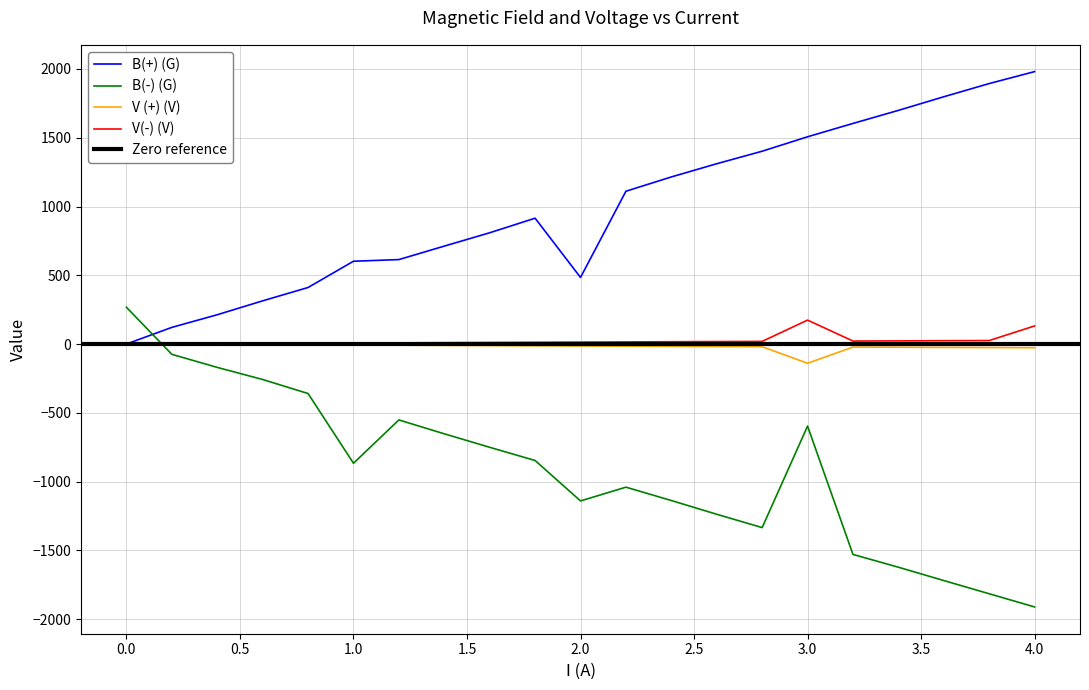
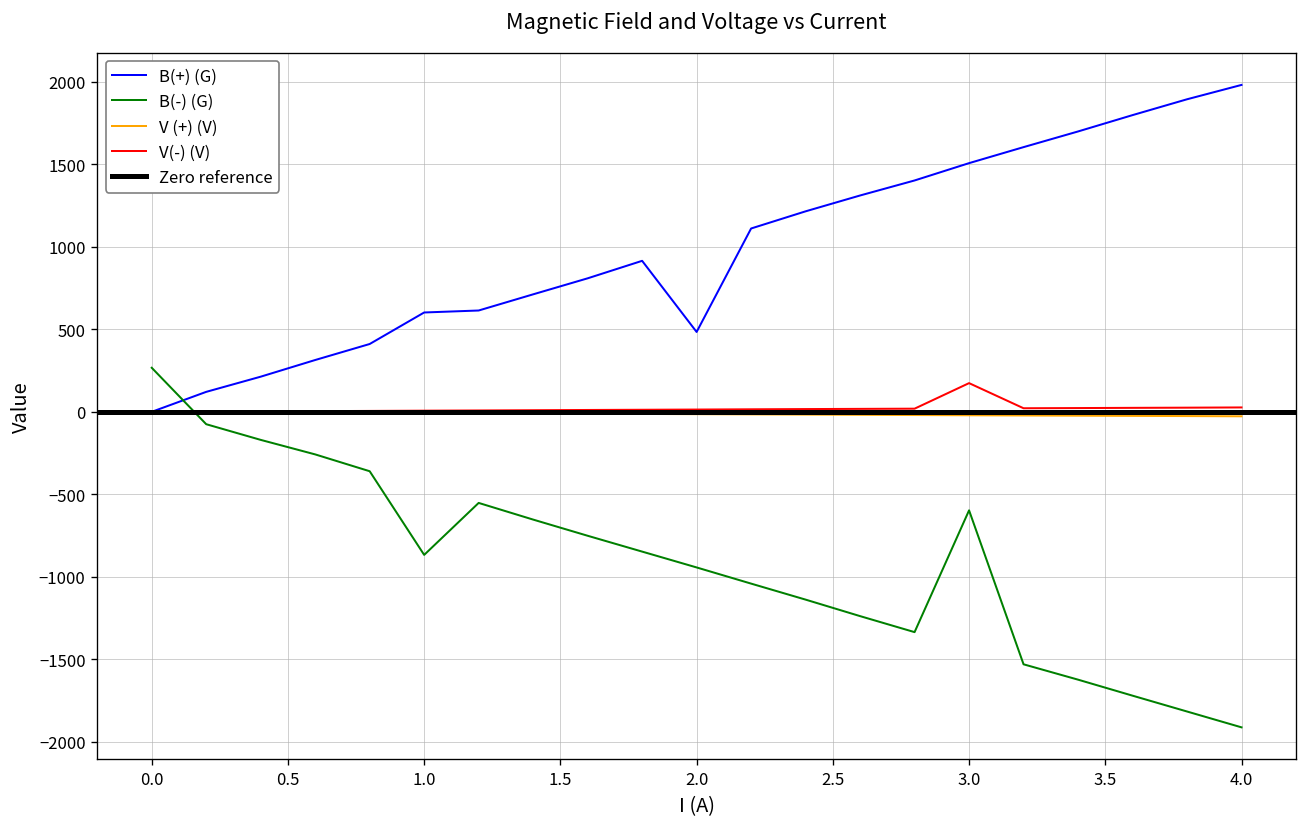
B(-) (G), 2.0: -1140 -> -940
V (+) (V), 3.0: -140 -> -20
V(-) (V), 4.0: 130 -> 30
